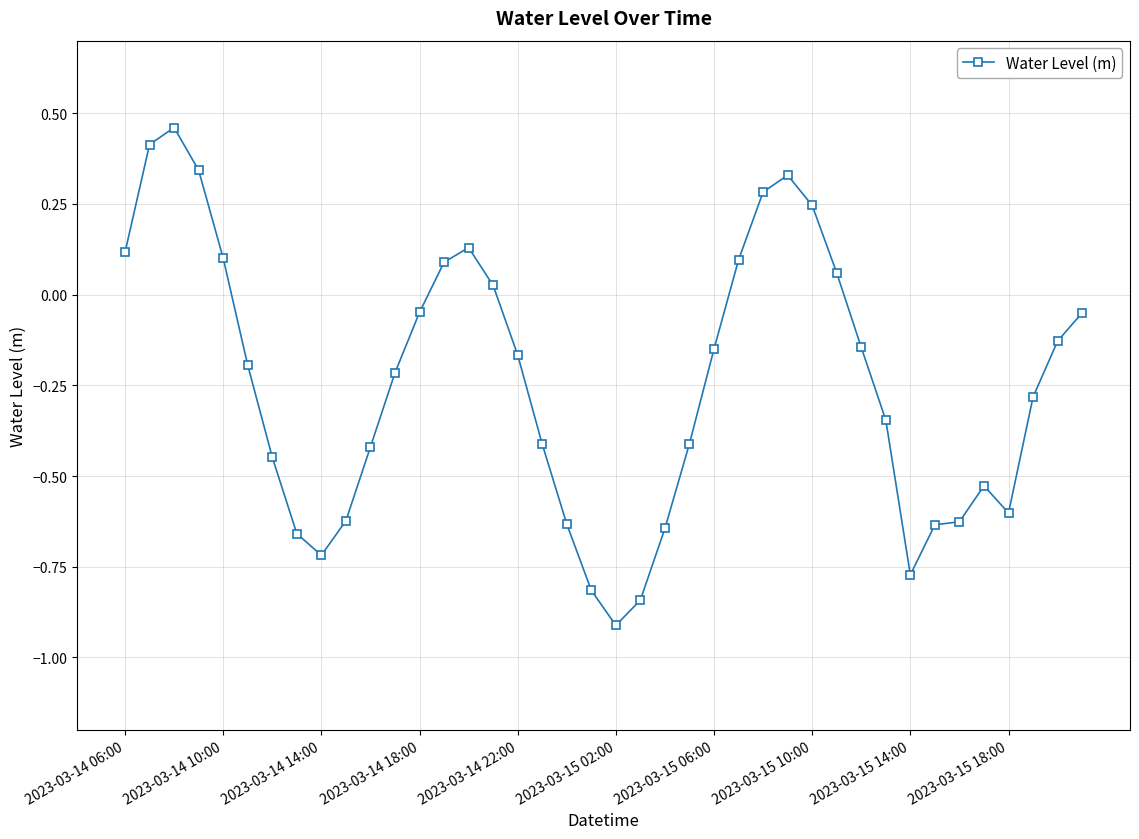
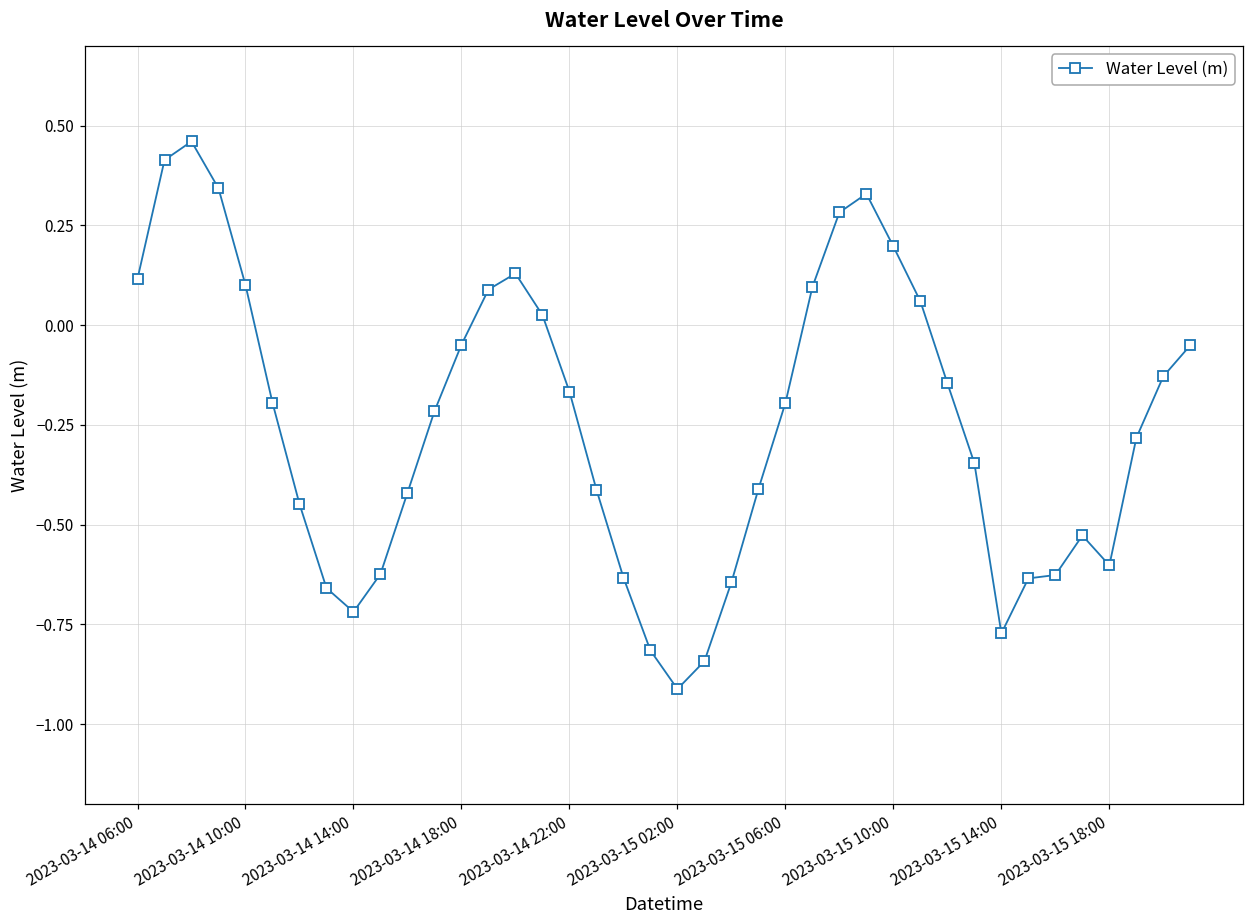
2023-03-15 06:00: -0.15 -> -0.19
2023-03-15 10:00: 0.25 -> 0.20
